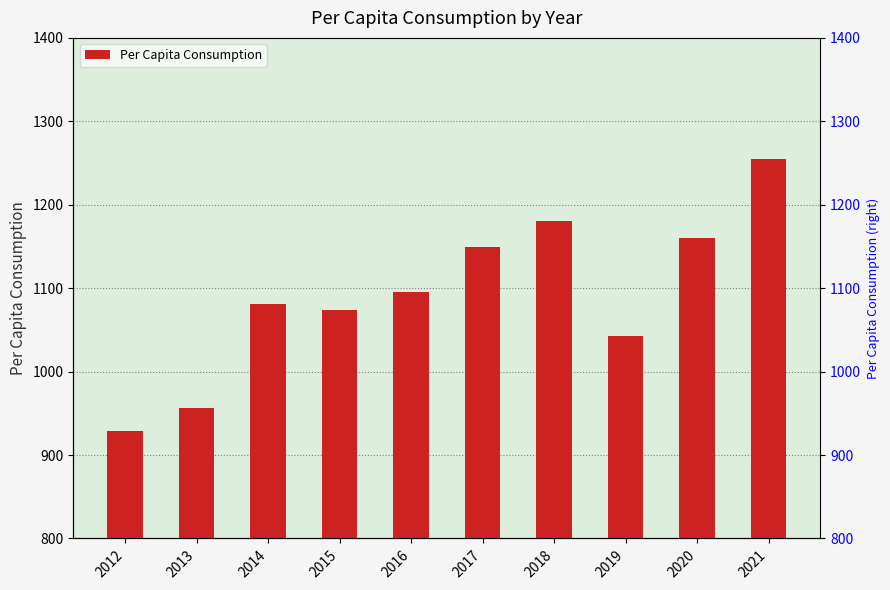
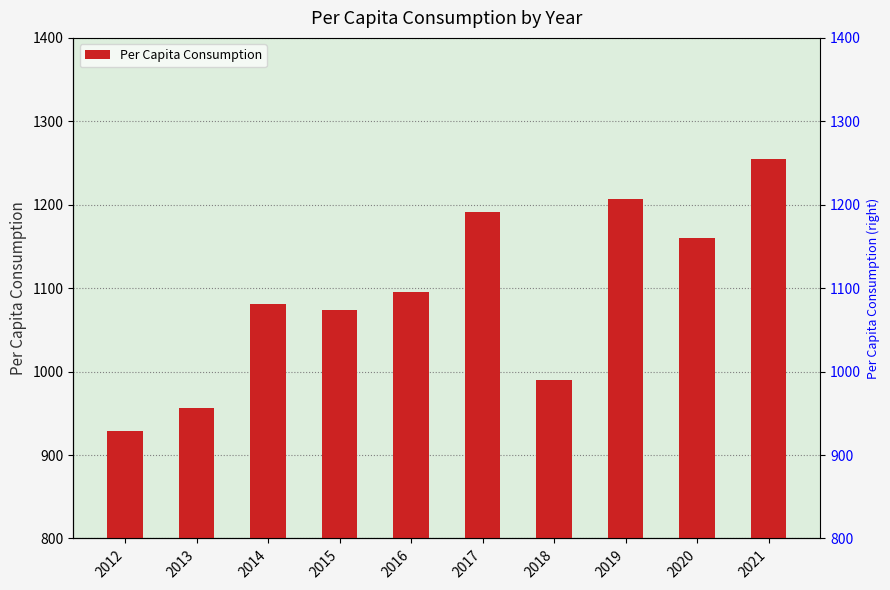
2017: 1150 -> 1190
2018: 1180 -> 990
2019: 1040 -> 1210
